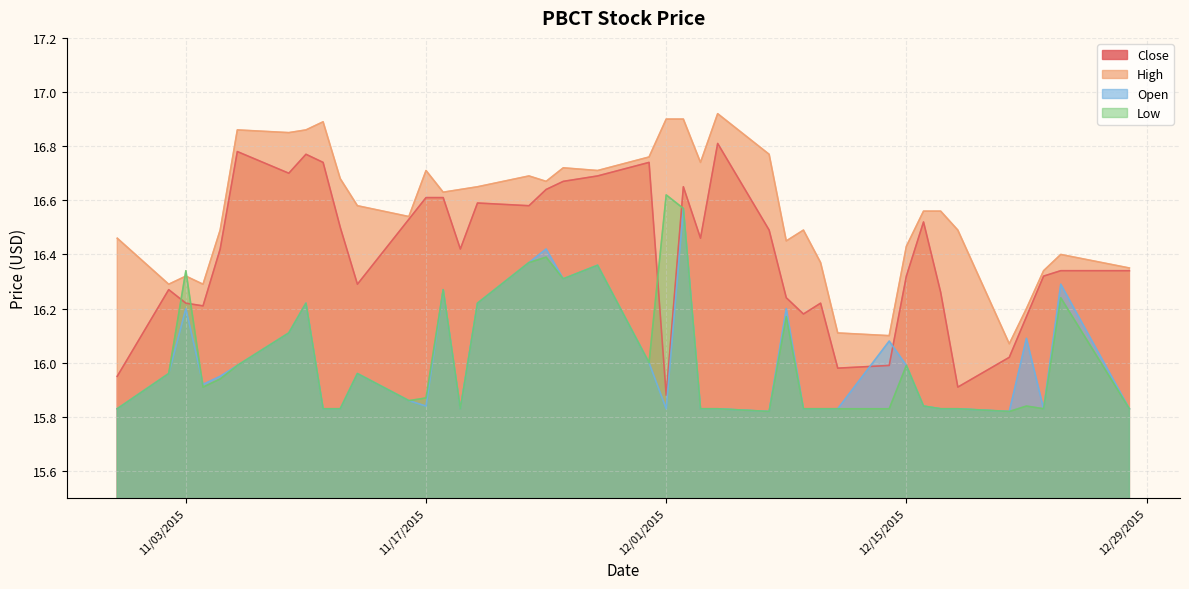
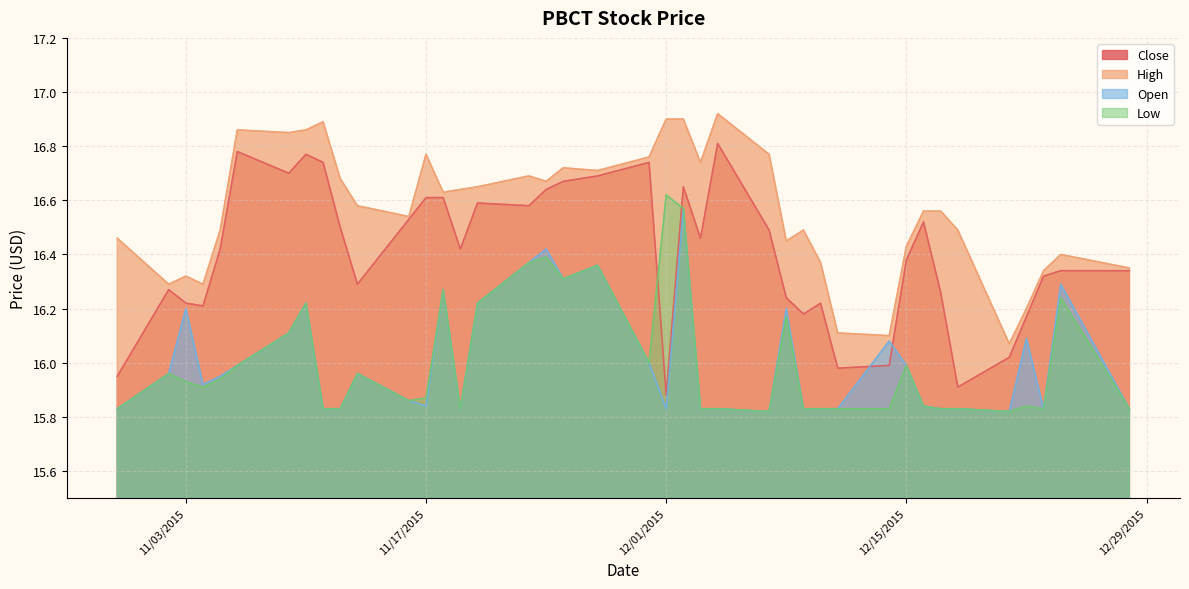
Low, 11/03/2015: 16.34 -> 15.93
High, 11/17/2015: 16.71 -> 16.77
Close, 12/15/2015: 16.32 -> 16.38
